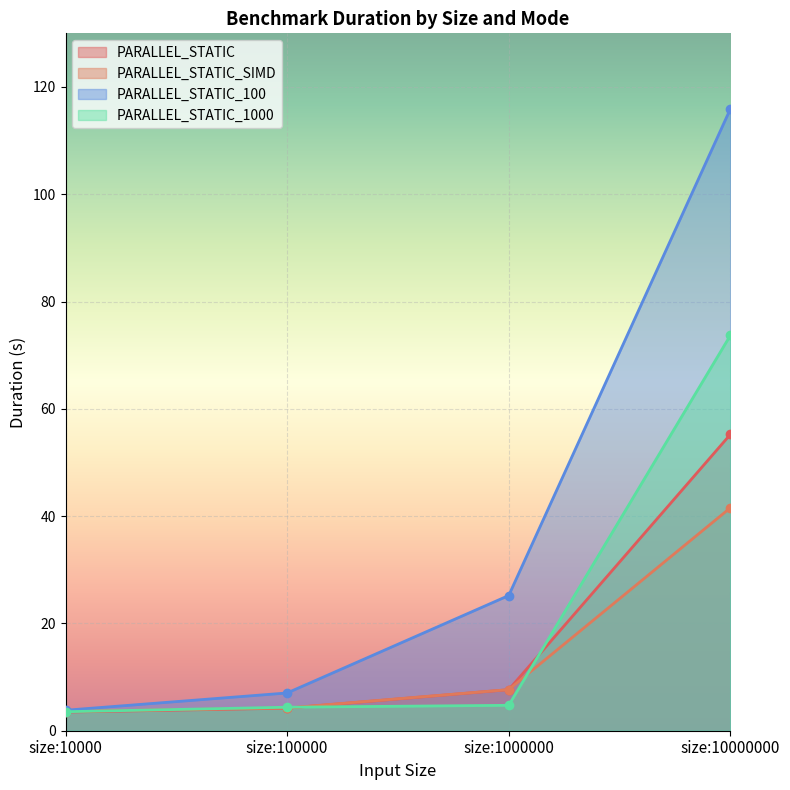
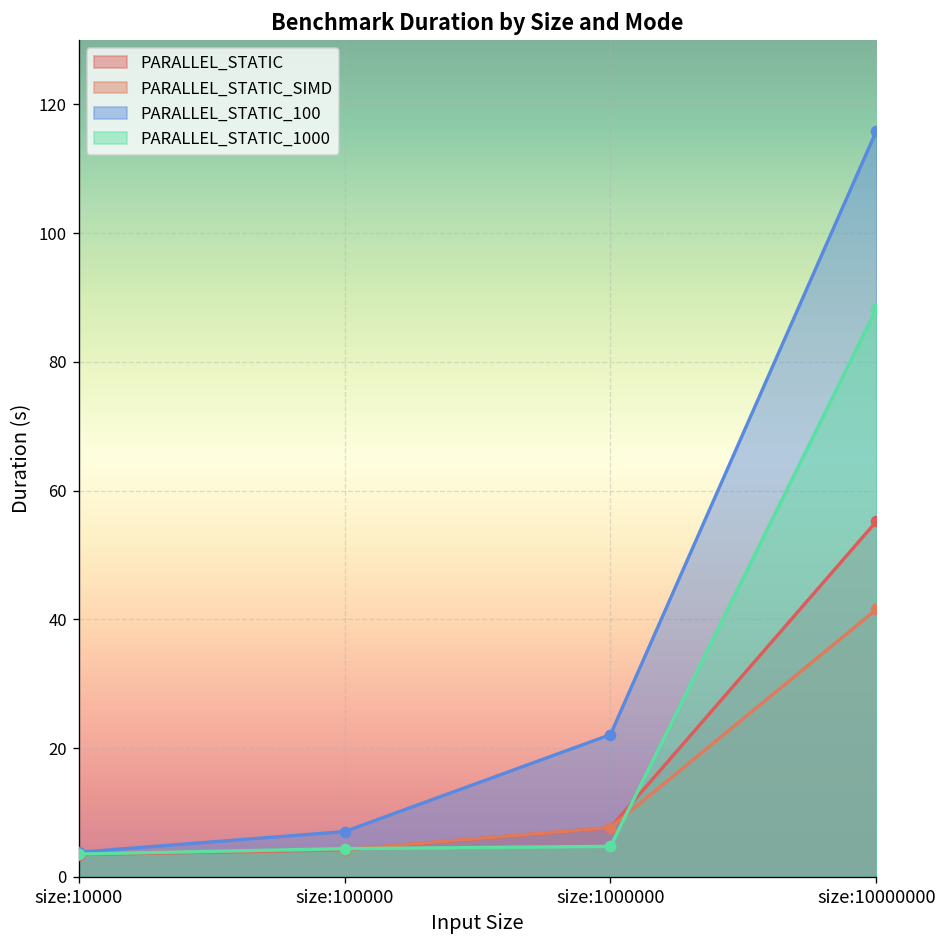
PARALLEL_STATIC_100, size:1000000: 25 -> 22
PARALLEL_STATIC_1000, size:10000000: 74 -> 88
